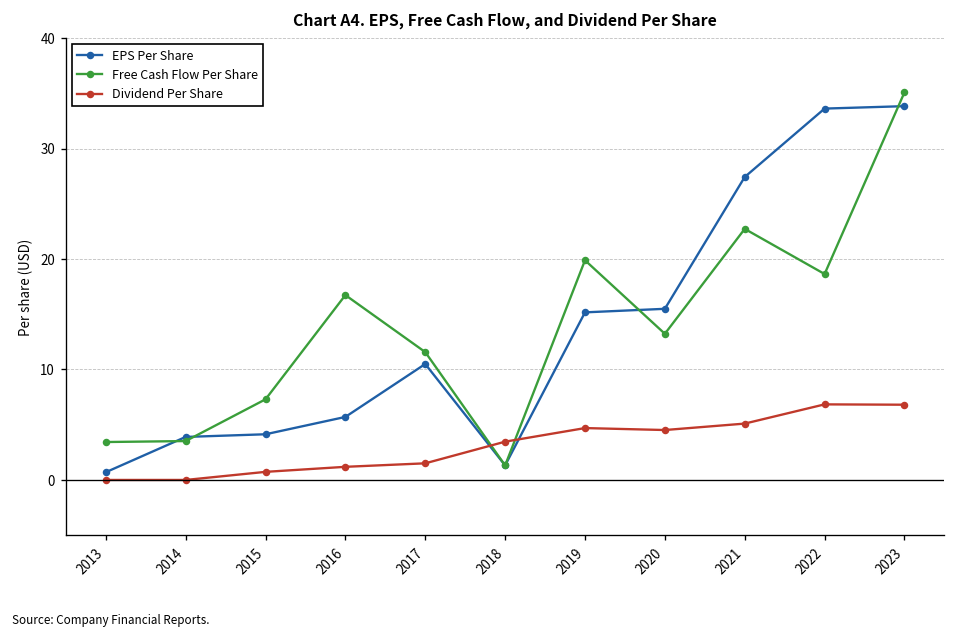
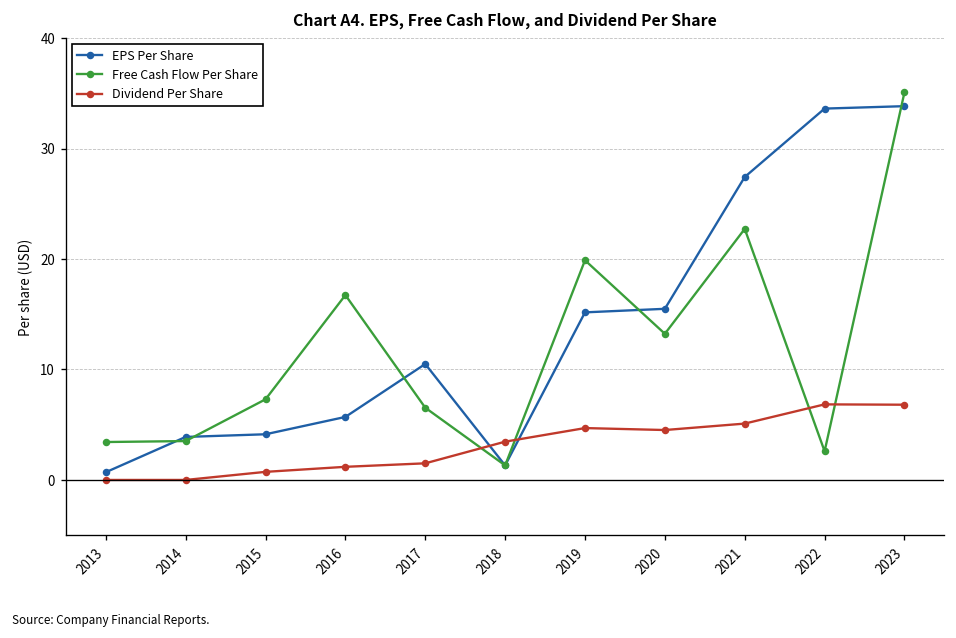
Free Cash Flow Per Share, 2017: 12 -> 7
Free Cash Flow Per Share, 2022: 19 -> 3
